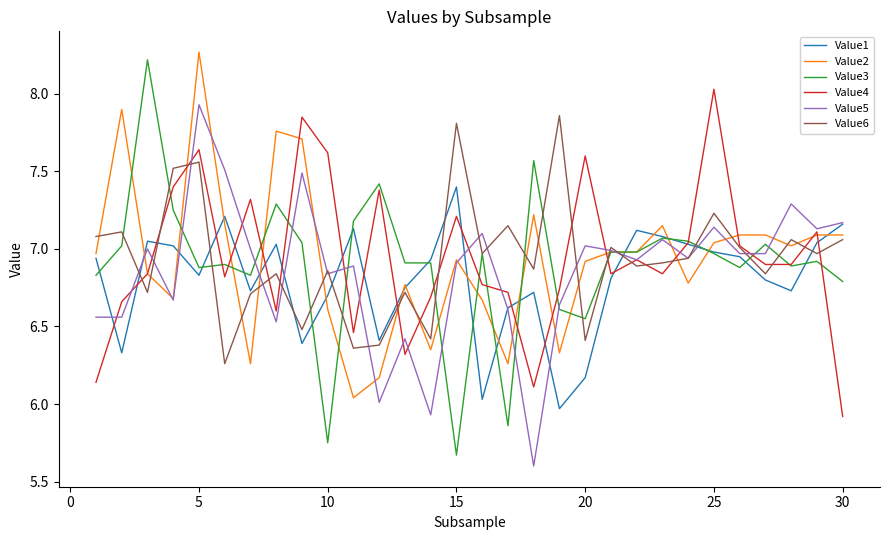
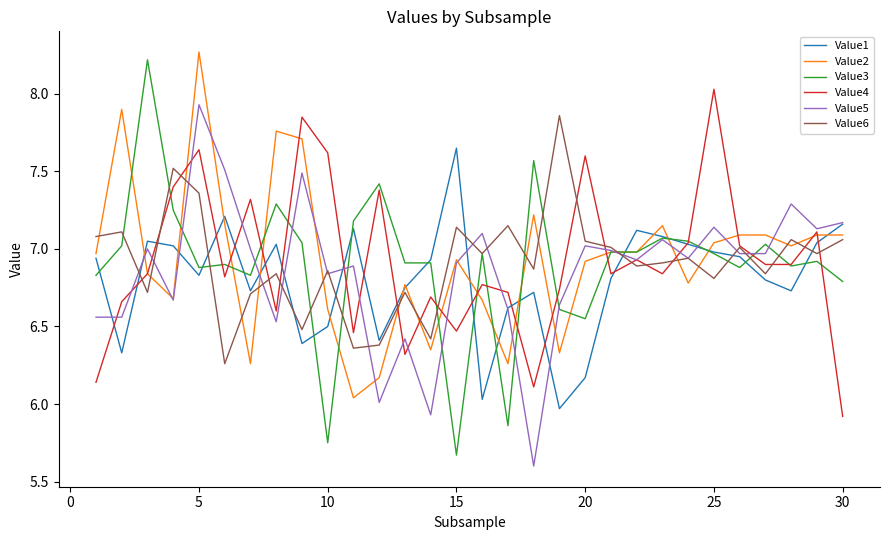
Value6, 5: 7.56 -> 7.36
Value1, 10: 6.7 -> 6.5
Value1, 15: 7.40 -> 7.65
Value4, 15: 7.21 -> 6.47
Value6, 15: 7.81 -> 7.14
Value6, 20: 6.41 -> 7.05
Value6, 25: 7.23 -> 6.81
